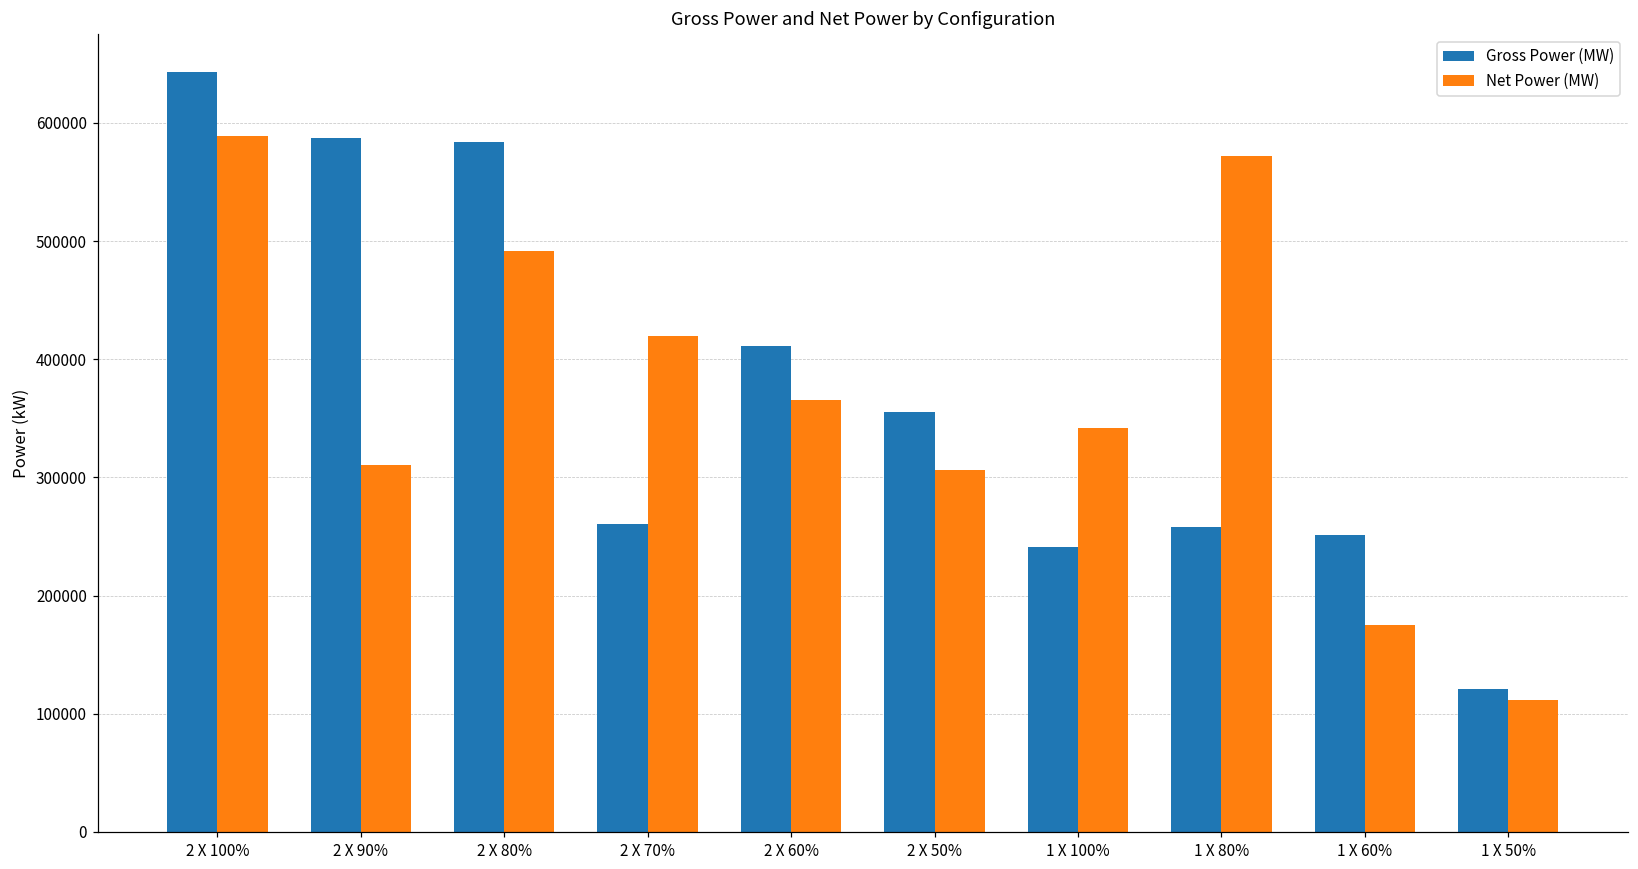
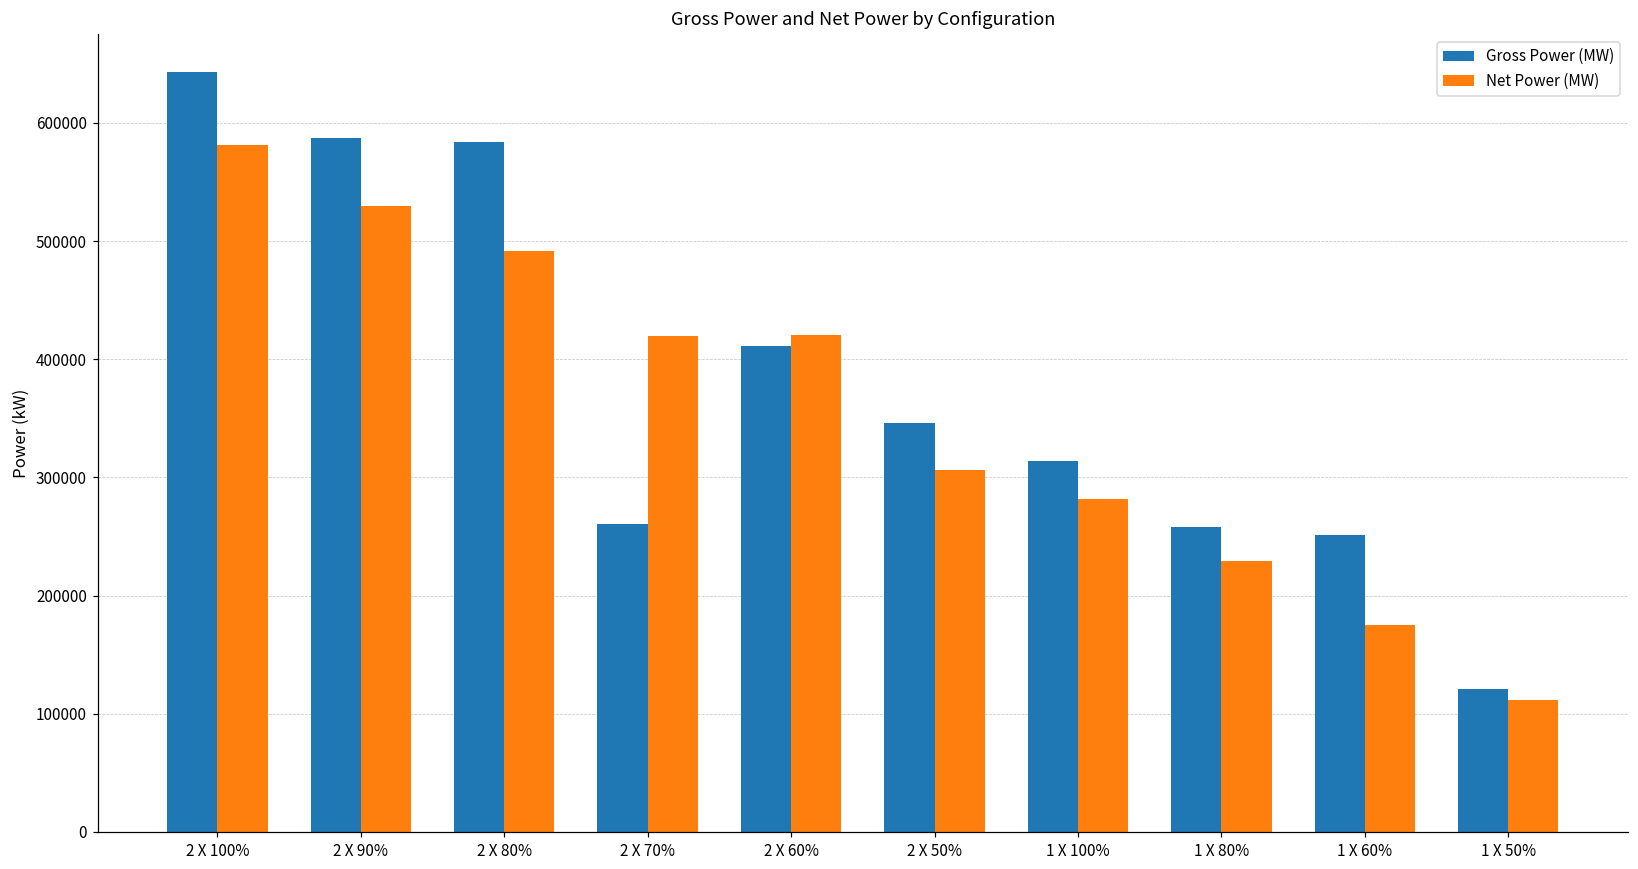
Net Power (MW), 2 X 100%: 589000 -> 581000
Net Power (MW), 2 X 90%: 310000 -> 529000
Net Power (MW), 2 X 60%: 366000 -> 421000
Gross Power (MW), 2 X 50%: 355000 -> 346000
Gross Power (MW), 1 X 100%: 241000 -> 314000
Net Power (MW), 1 X 100%: 342000 -> 282000
Net Power (MW), 1 X 80%: 572000 -> 229000
